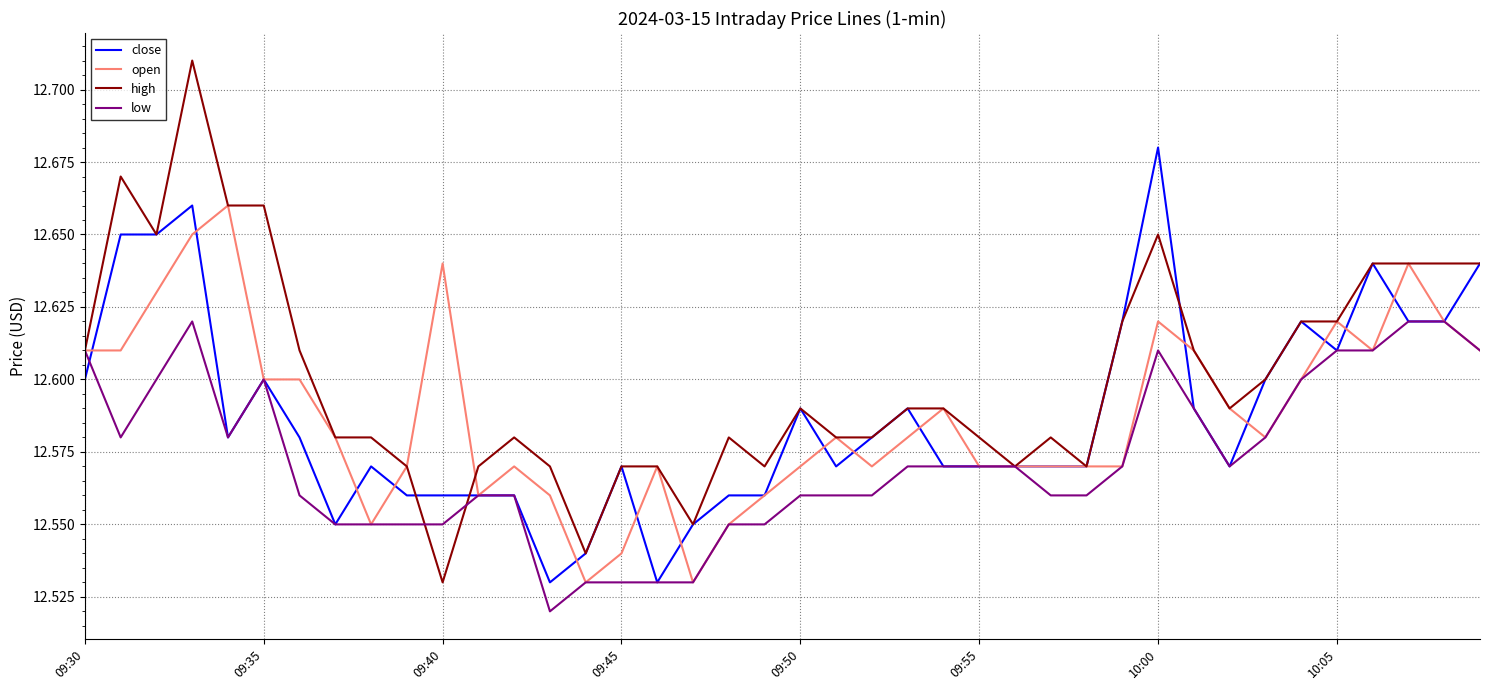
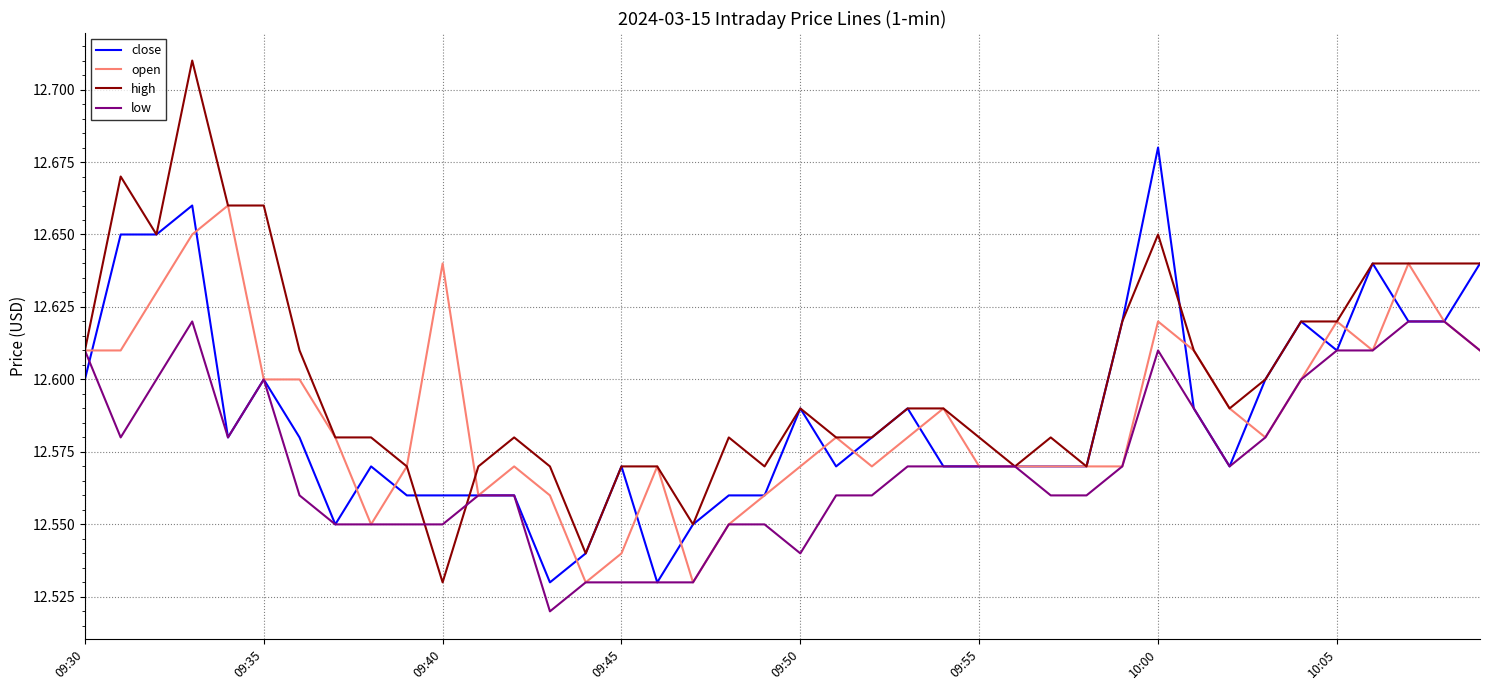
low, 09:50: 12.56 -> 12.54
